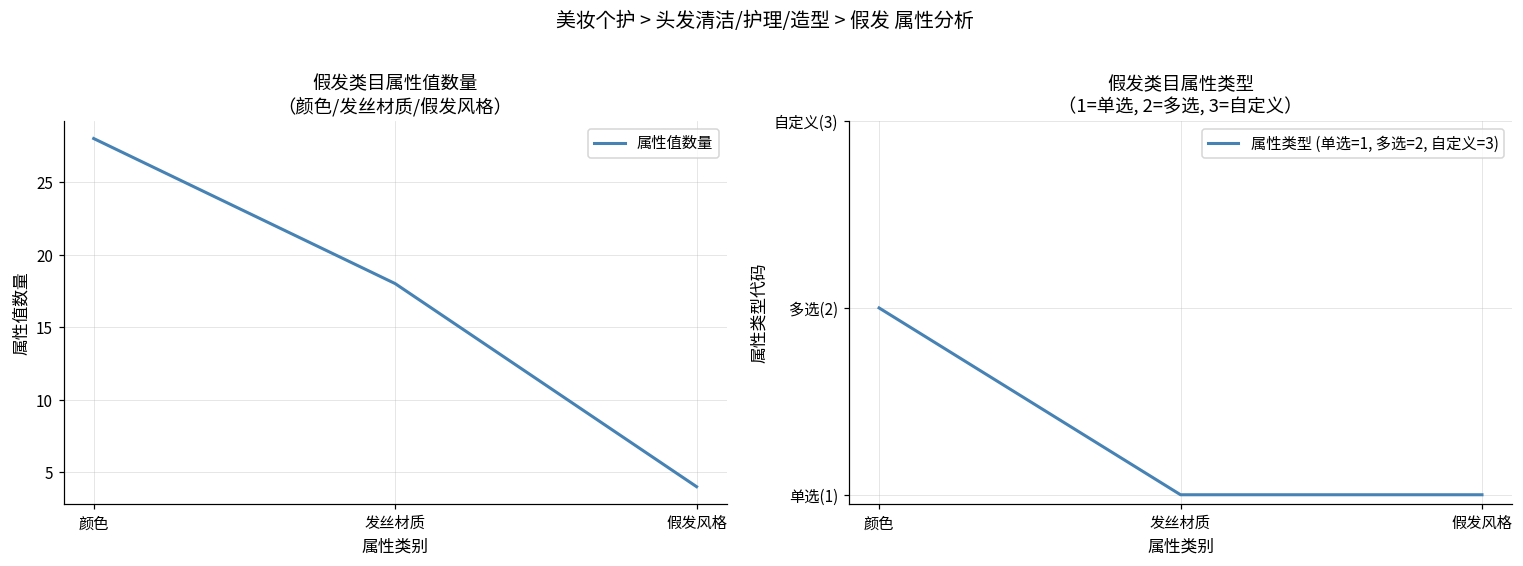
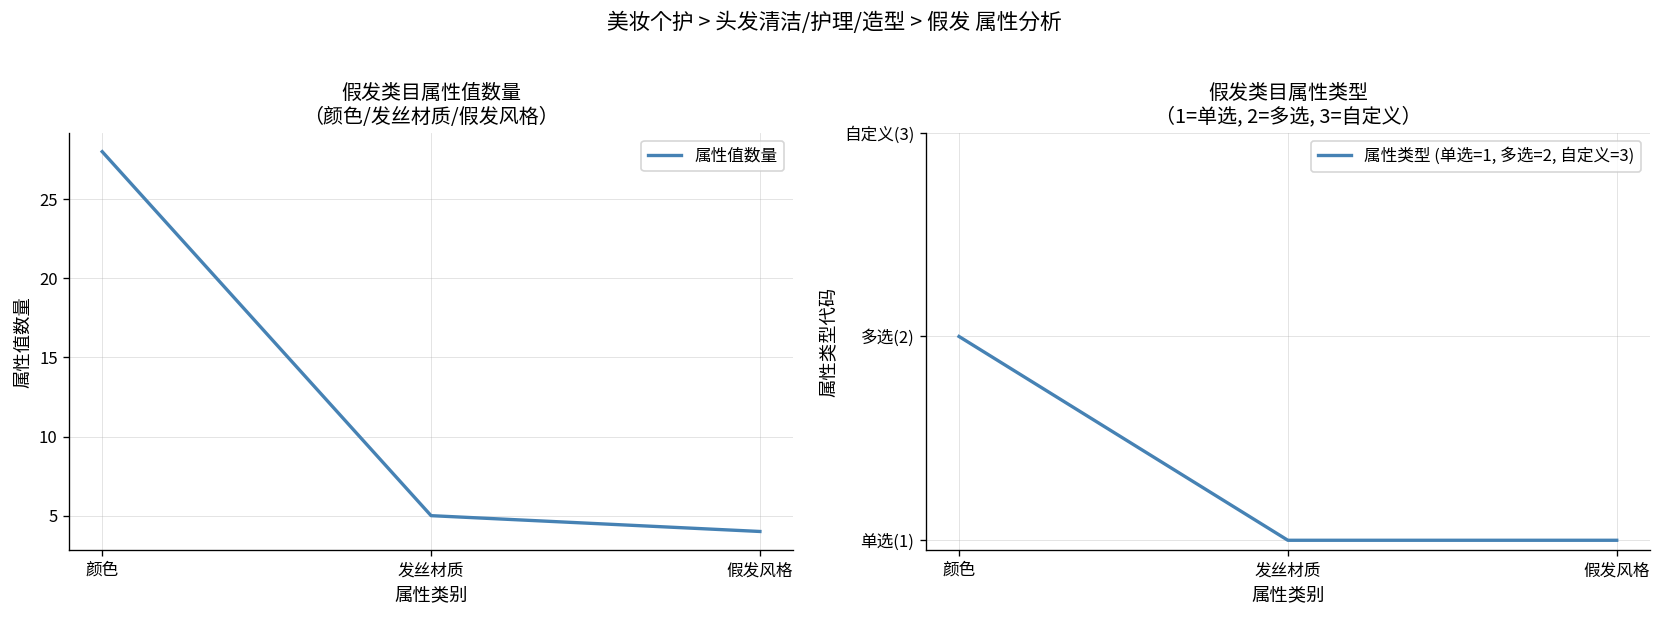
假发类目属性值数量 （颜色/发丝材质/假发风格）, 发丝材质: 18 -> 5
